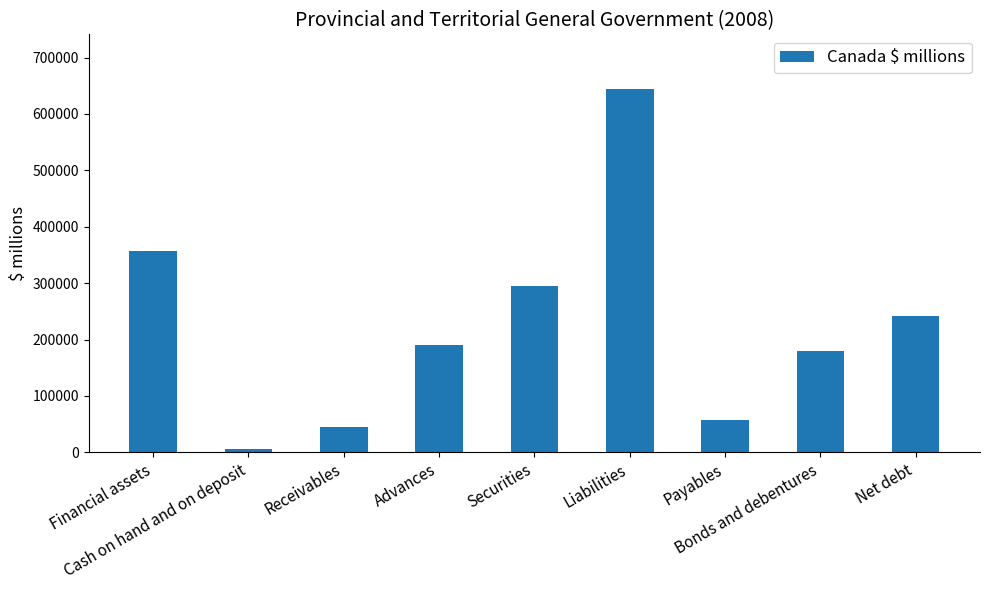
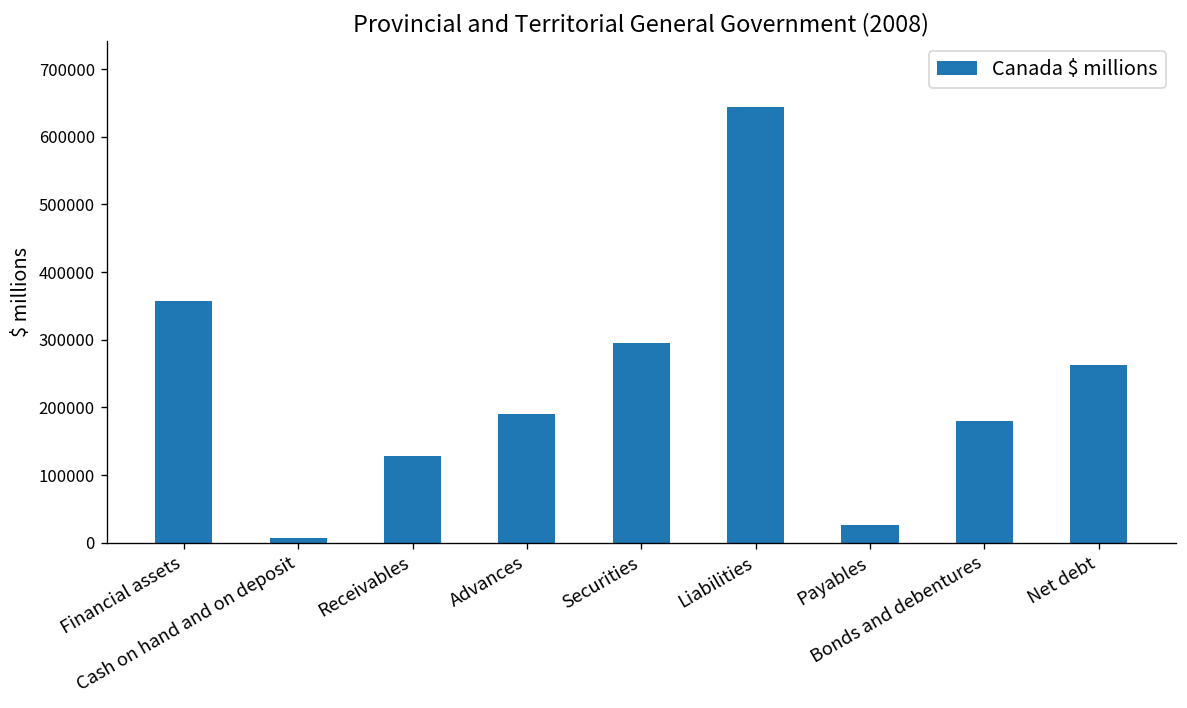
Receivables: 40000 -> 130000
Payables: 60000 -> 30000
Net debt: 240000 -> 260000
